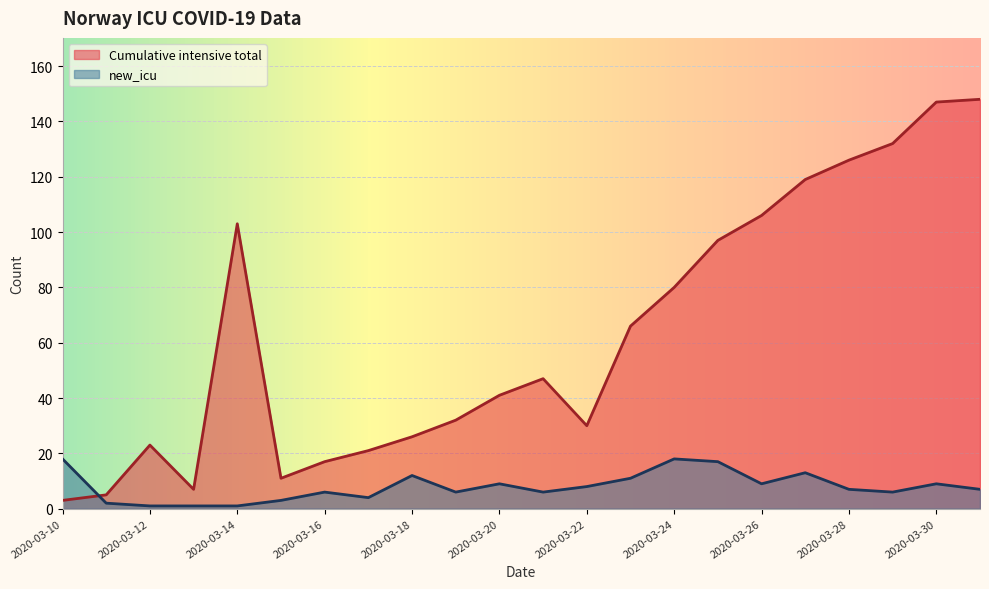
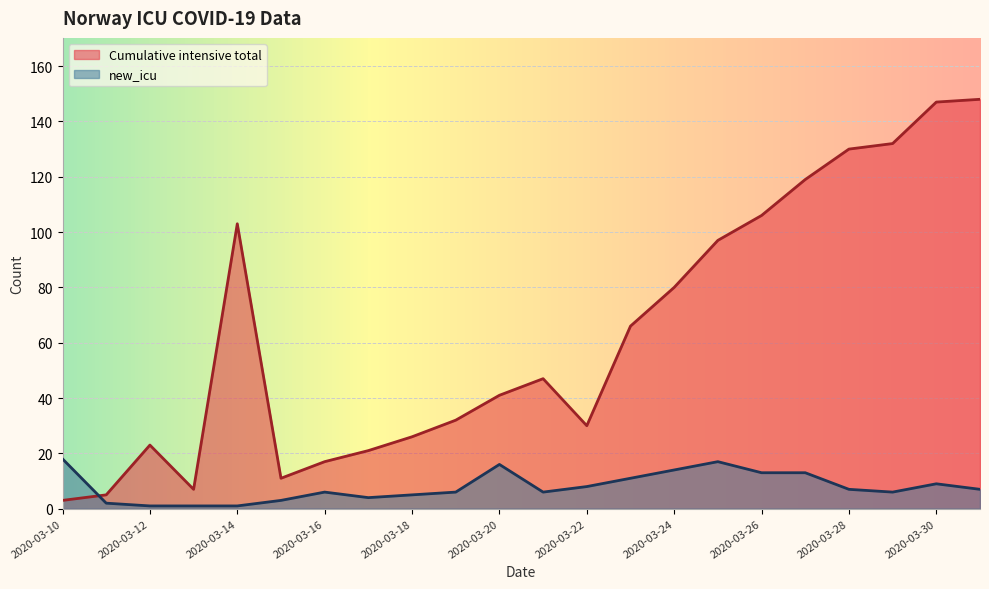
new_icu, 2020-03-18: 12 -> 5
new_icu, 2020-03-20: 9 -> 16
new_icu, 2020-03-24: 18 -> 14
new_icu, 2020-03-26: 9 -> 13
Cumulative intensive total, 2020-03-28: 126 -> 130
